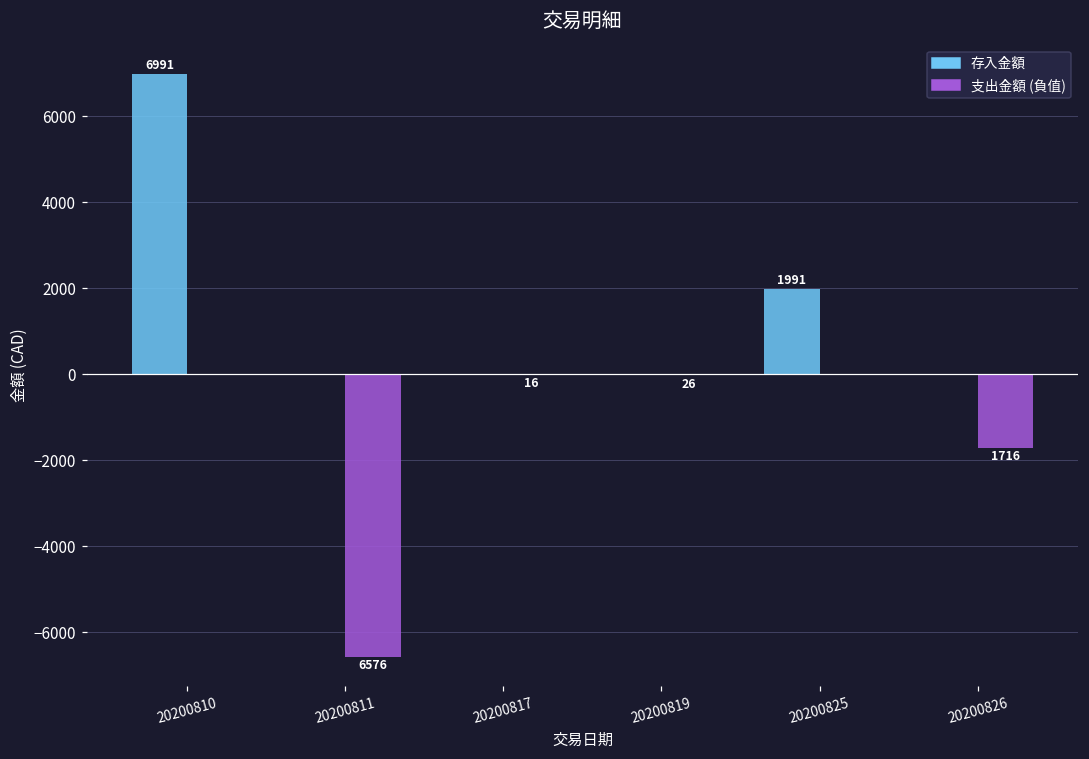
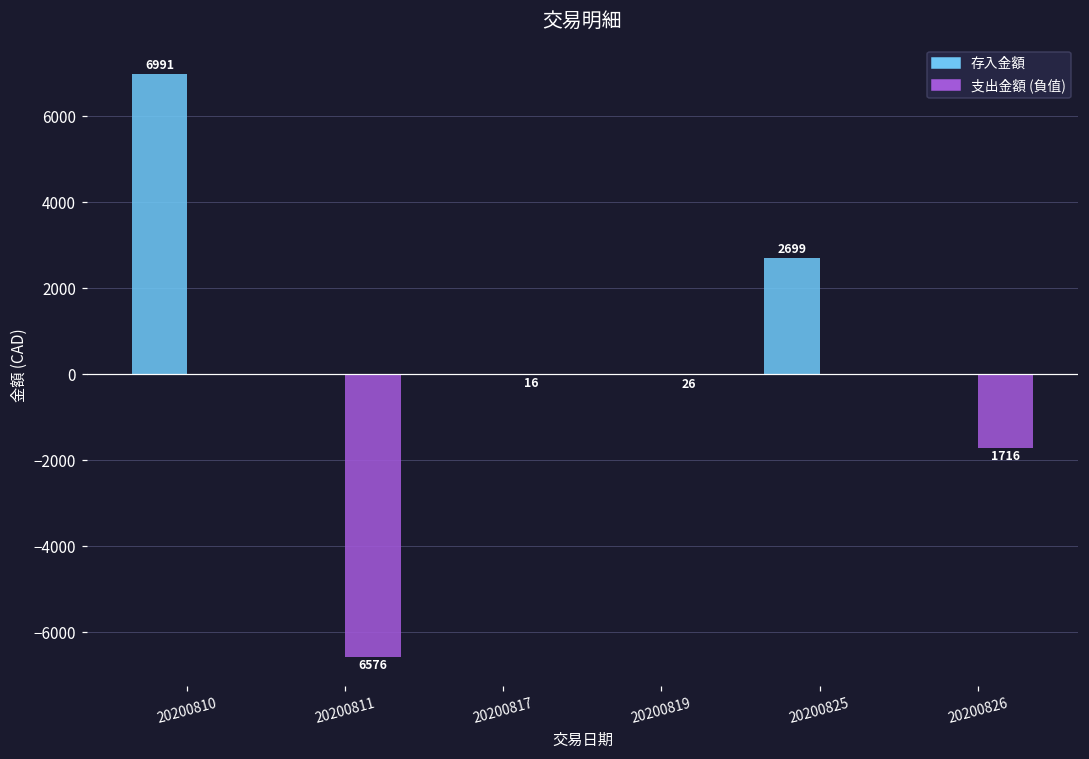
存入金額, 20200825: 1991 -> 2699
